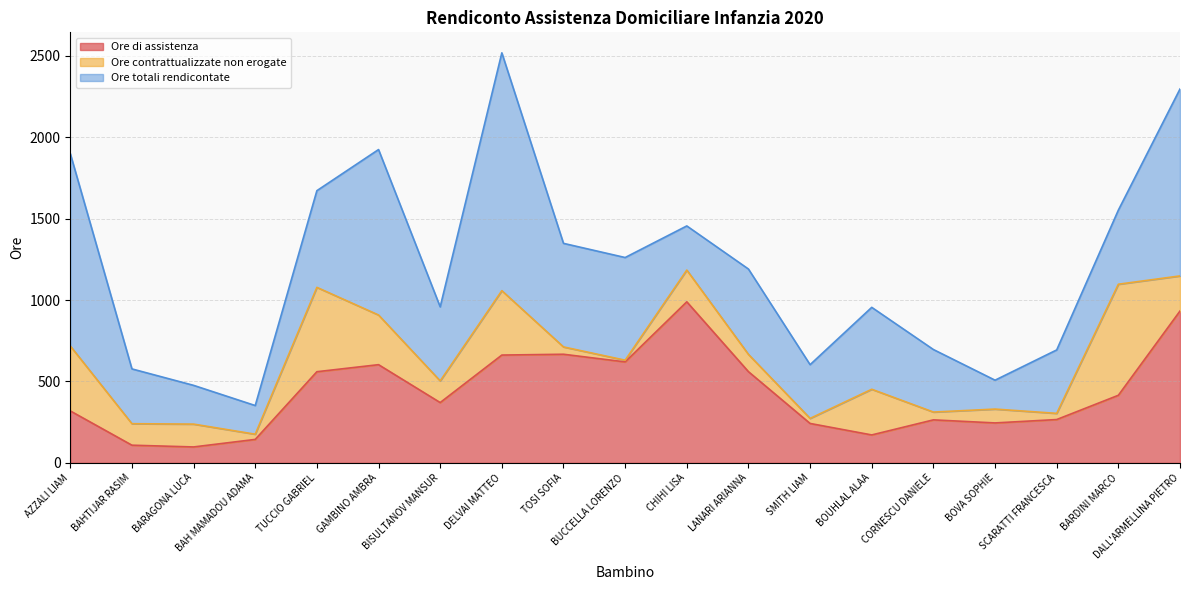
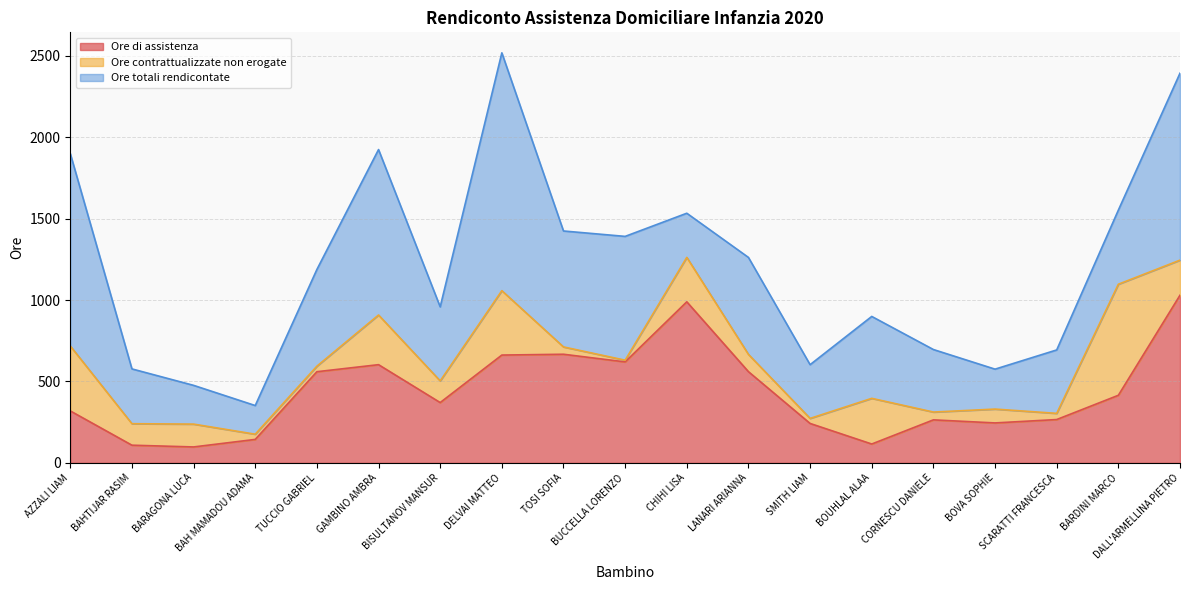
Ore contrattualizzate non erogate, TUCCIO GABRIEL: 520 -> 30
Ore totali rendicontate, TOSI SOFIA: 640 -> 710
Ore totali rendicontate, BUCCELLA LORENZO: 630 -> 760
Ore contrattualizzate non erogate, CHIHI LISA: 200 -> 270
Ore totali rendicontate, LANARI ARIANNA: 520 -> 600
Ore di assistenza, BOUHLAL ALAA: 170 -> 120
Ore totali rendicontate, BOVA SOPHIE: 180 -> 250
Ore di assistenza, DALL'ARMELLINA PIETRO: 930 -> 1030
